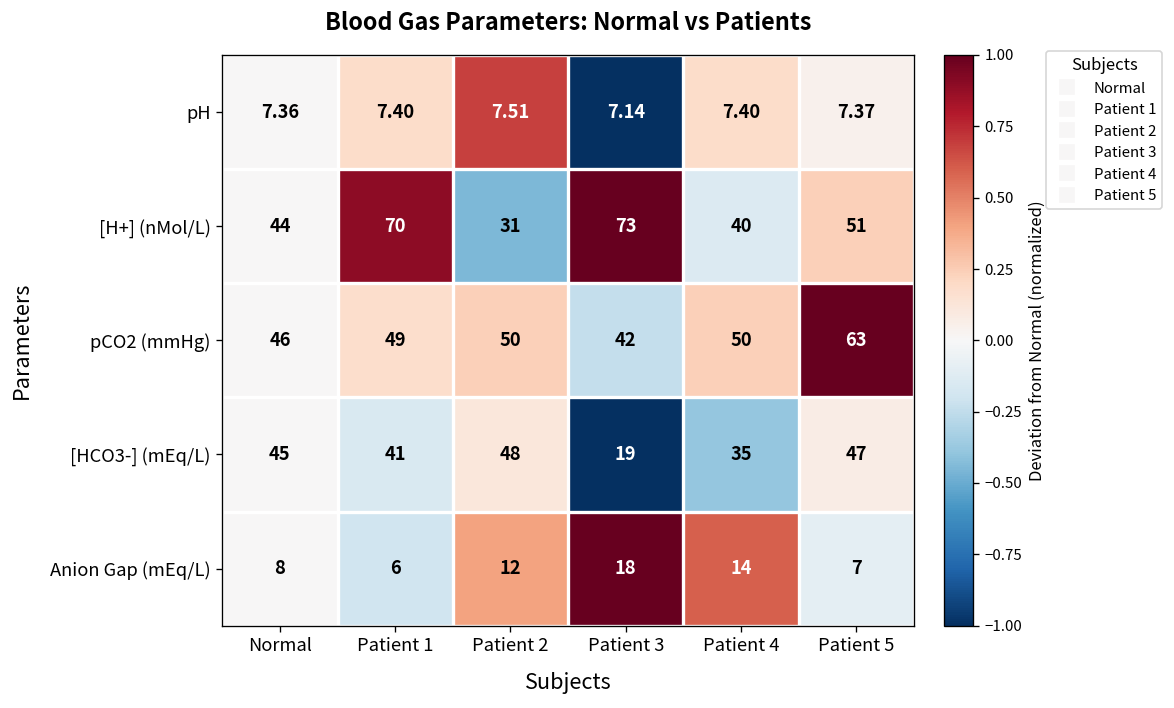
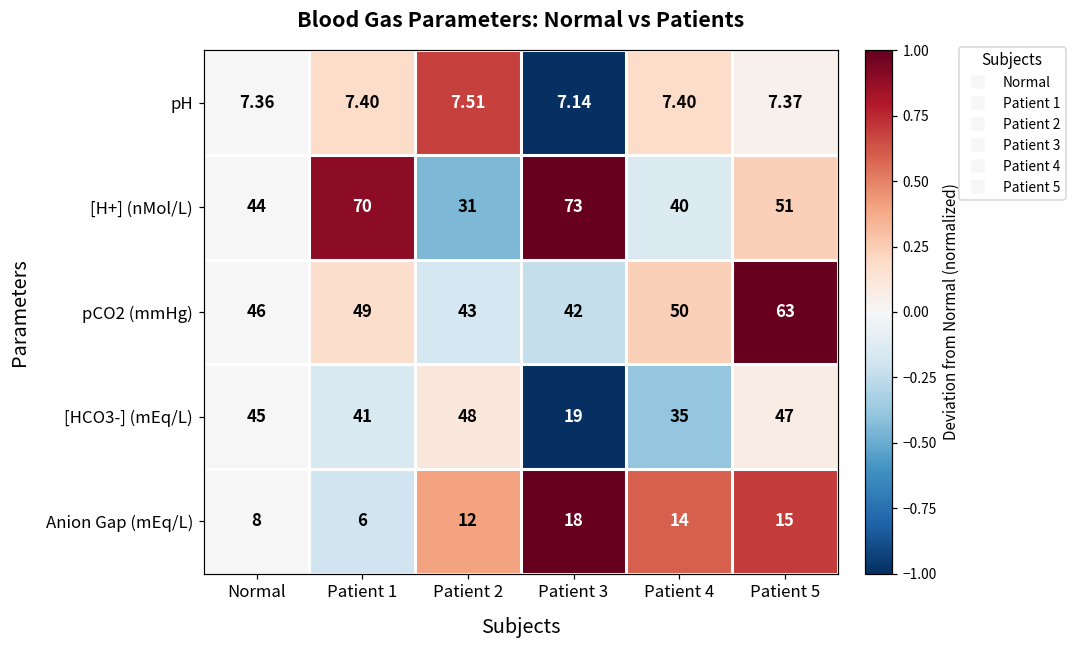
pCO2 (mmHg), Patient 2: 50 -> 43
Anion Gap (mEq/L), Patient 5: 7 -> 15
